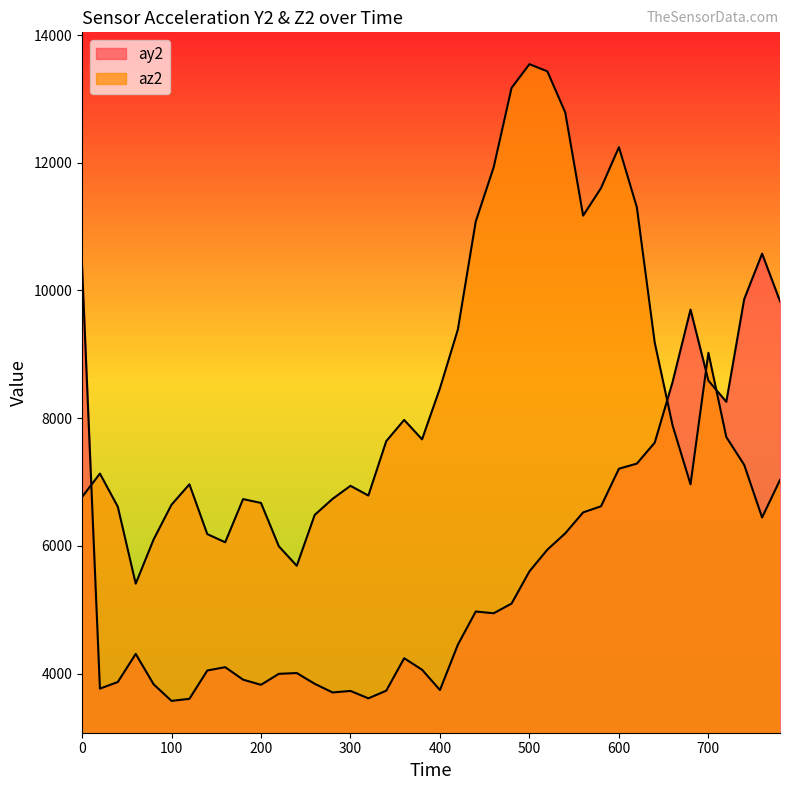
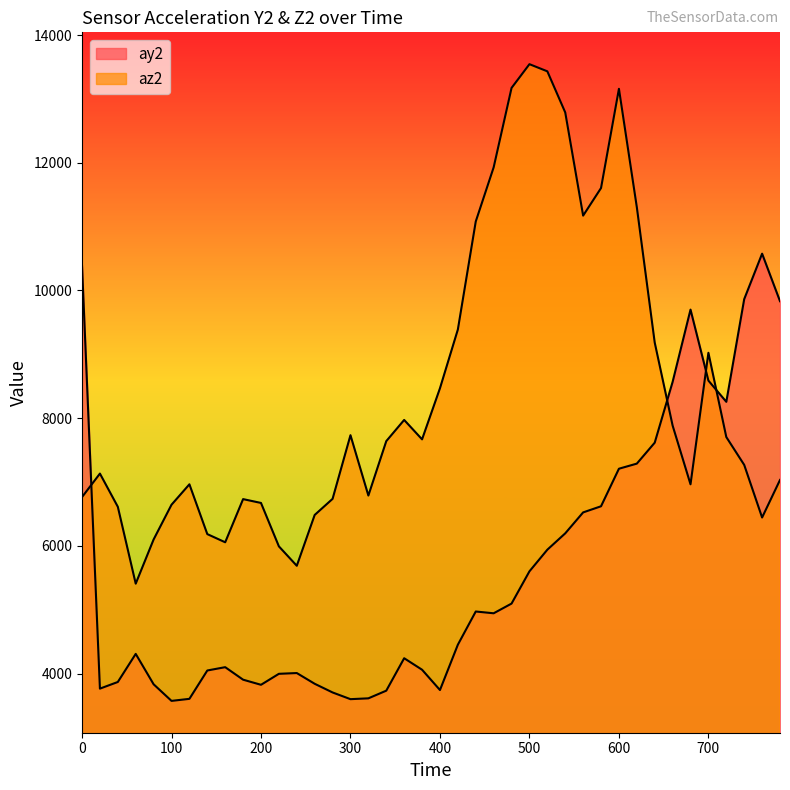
ay2, 300: 3700 -> 3600
az2, 300: 6900 -> 7700
az2, 600: 12200 -> 13200
